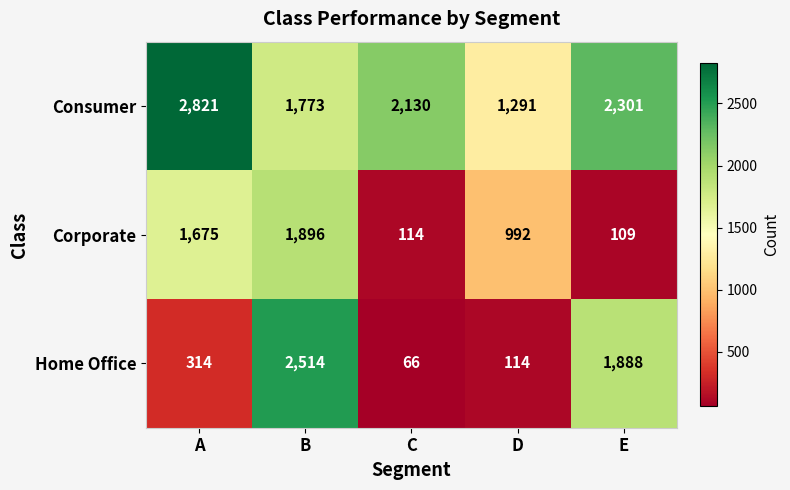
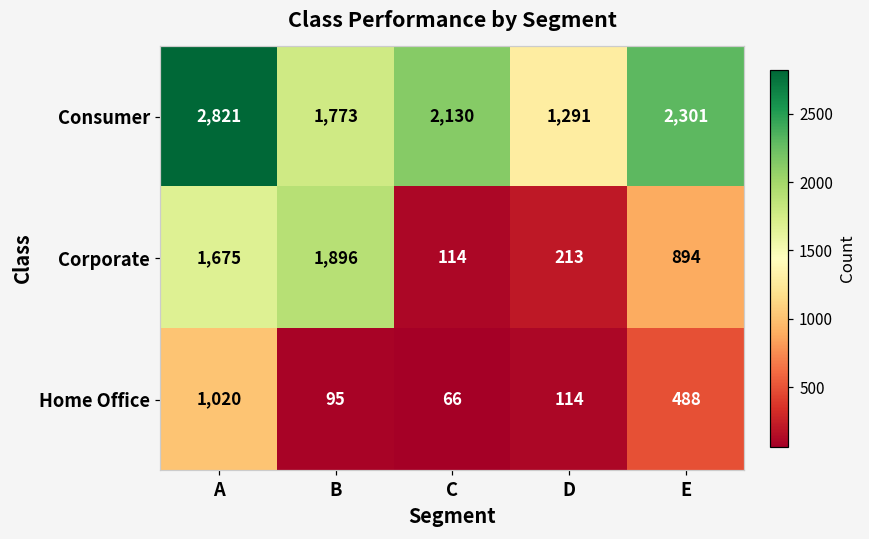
Corporate, D: 992 -> 213
Corporate, E: 109 -> 894
Home Office, A: 314 -> 1,020
Home Office, B: 2,514 -> 95
Home Office, E: 1,888 -> 488
